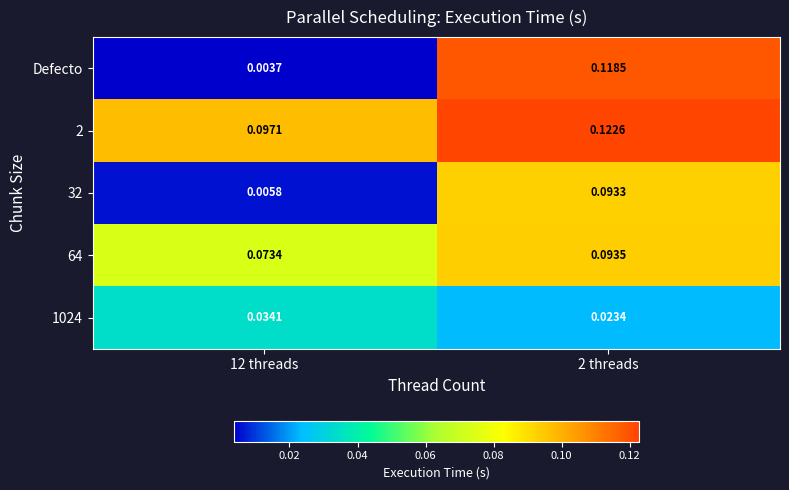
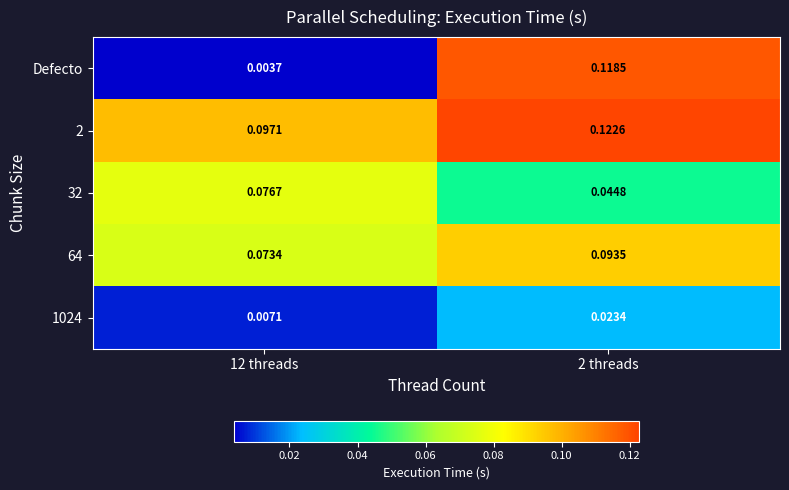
32, 12 threads: 0.0058 -> 0.0767
32, 2 threads: 0.0933 -> 0.0448
1024, 12 threads: 0.0341 -> 0.0071
